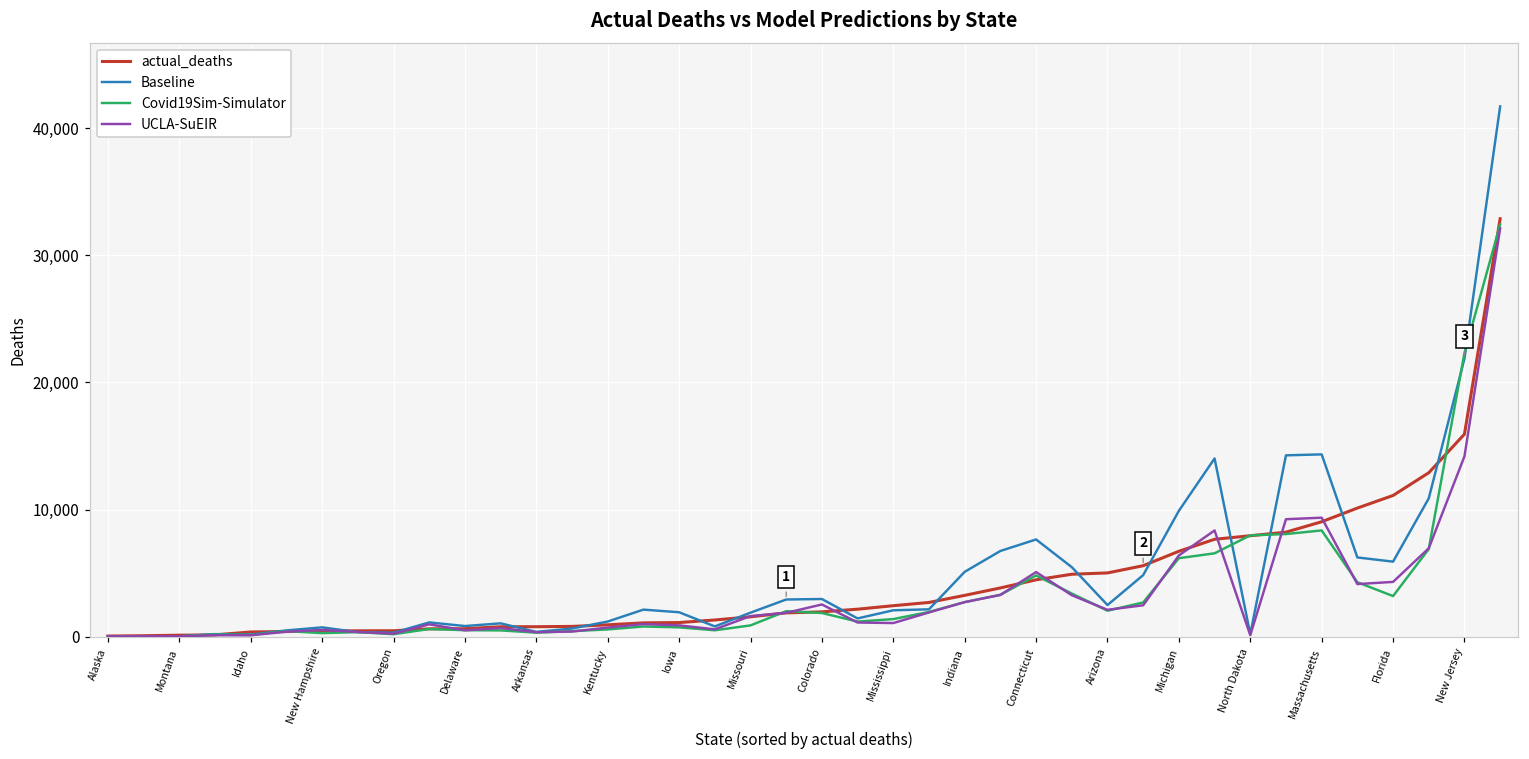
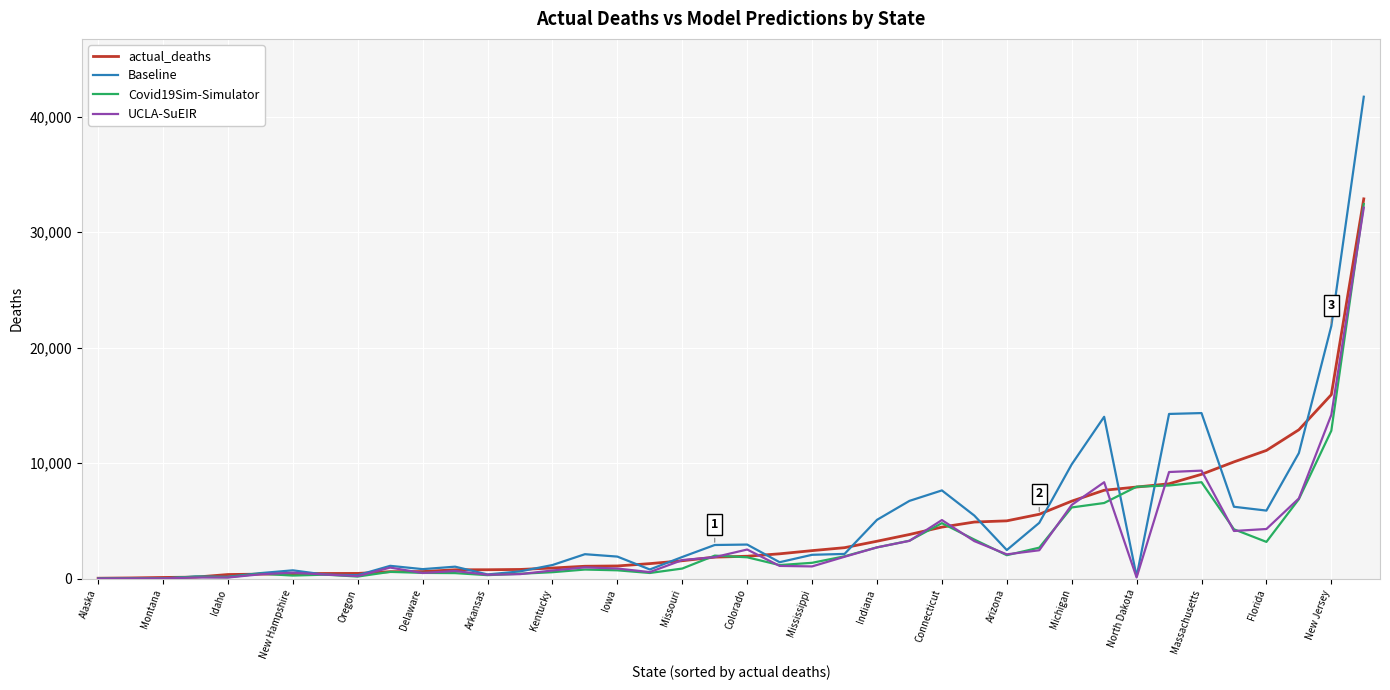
Covid19Sim-Simulator, New Jersey: 22,300 -> 12,800
